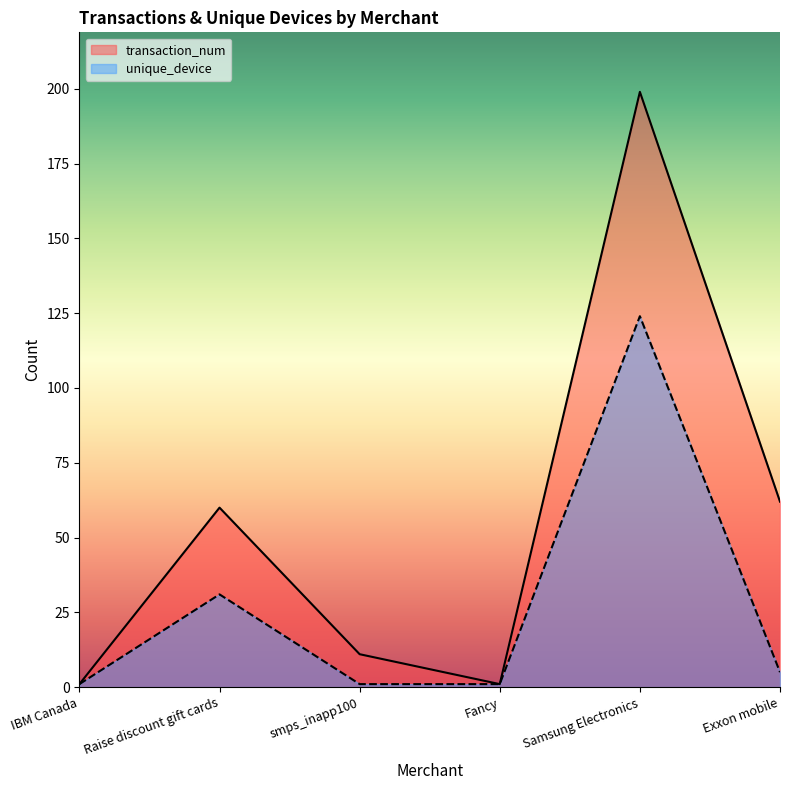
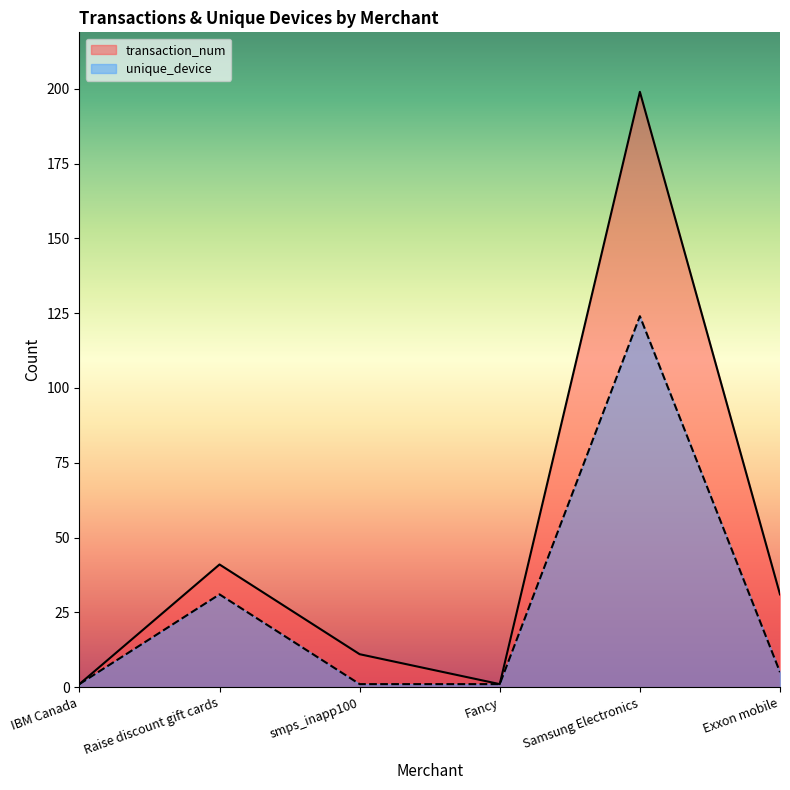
transaction_num, Raise discount gift cards: 60 -> 41
transaction_num, Exxon mobile: 62 -> 31
